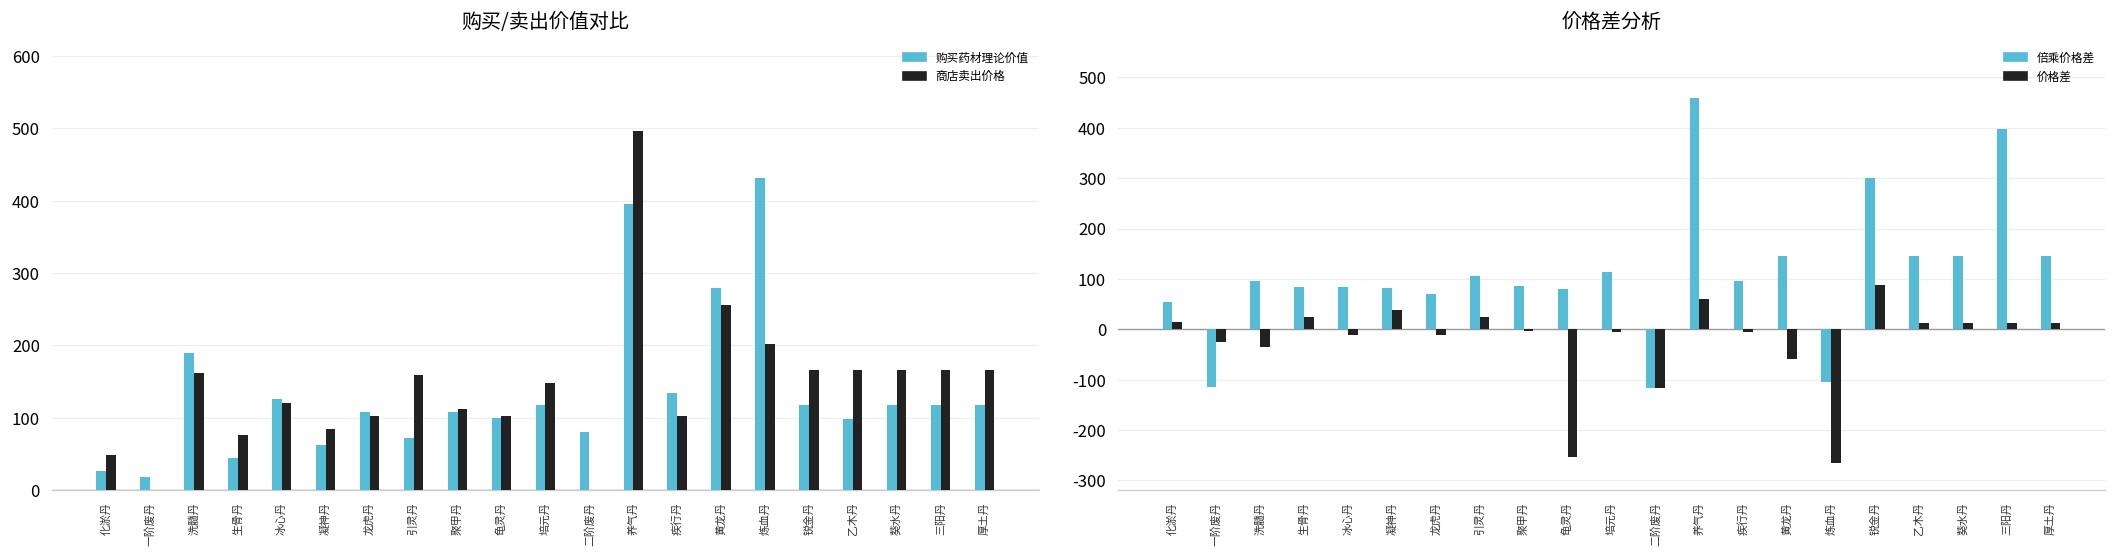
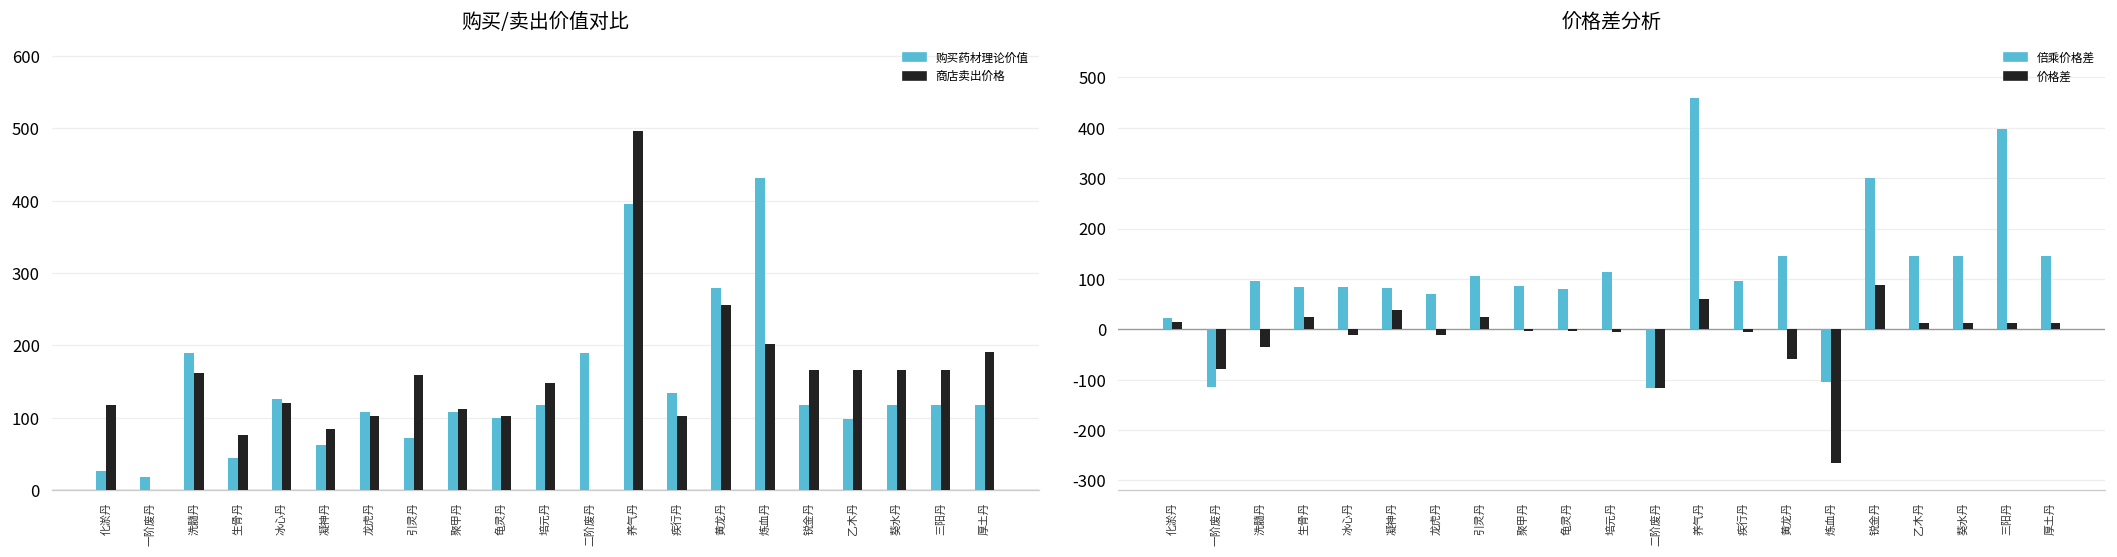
购买/卖出价值对比, 商店卖出价格, 化淤丹: 50 -> 120
购买/卖出价值对比, 购买药材理论价值, 二阶废丹: 80 -> 190
购买/卖出价值对比, 商店卖出价格, 厚土丹: 170 -> 190
价格差分析, 倍乘价格差, 化淤丹: 50 -> 20
价格差分析, 价格差, 一阶废丹: -30 -> -80
价格差分析, 价格差, 龟灵丹: -250 -> 0
